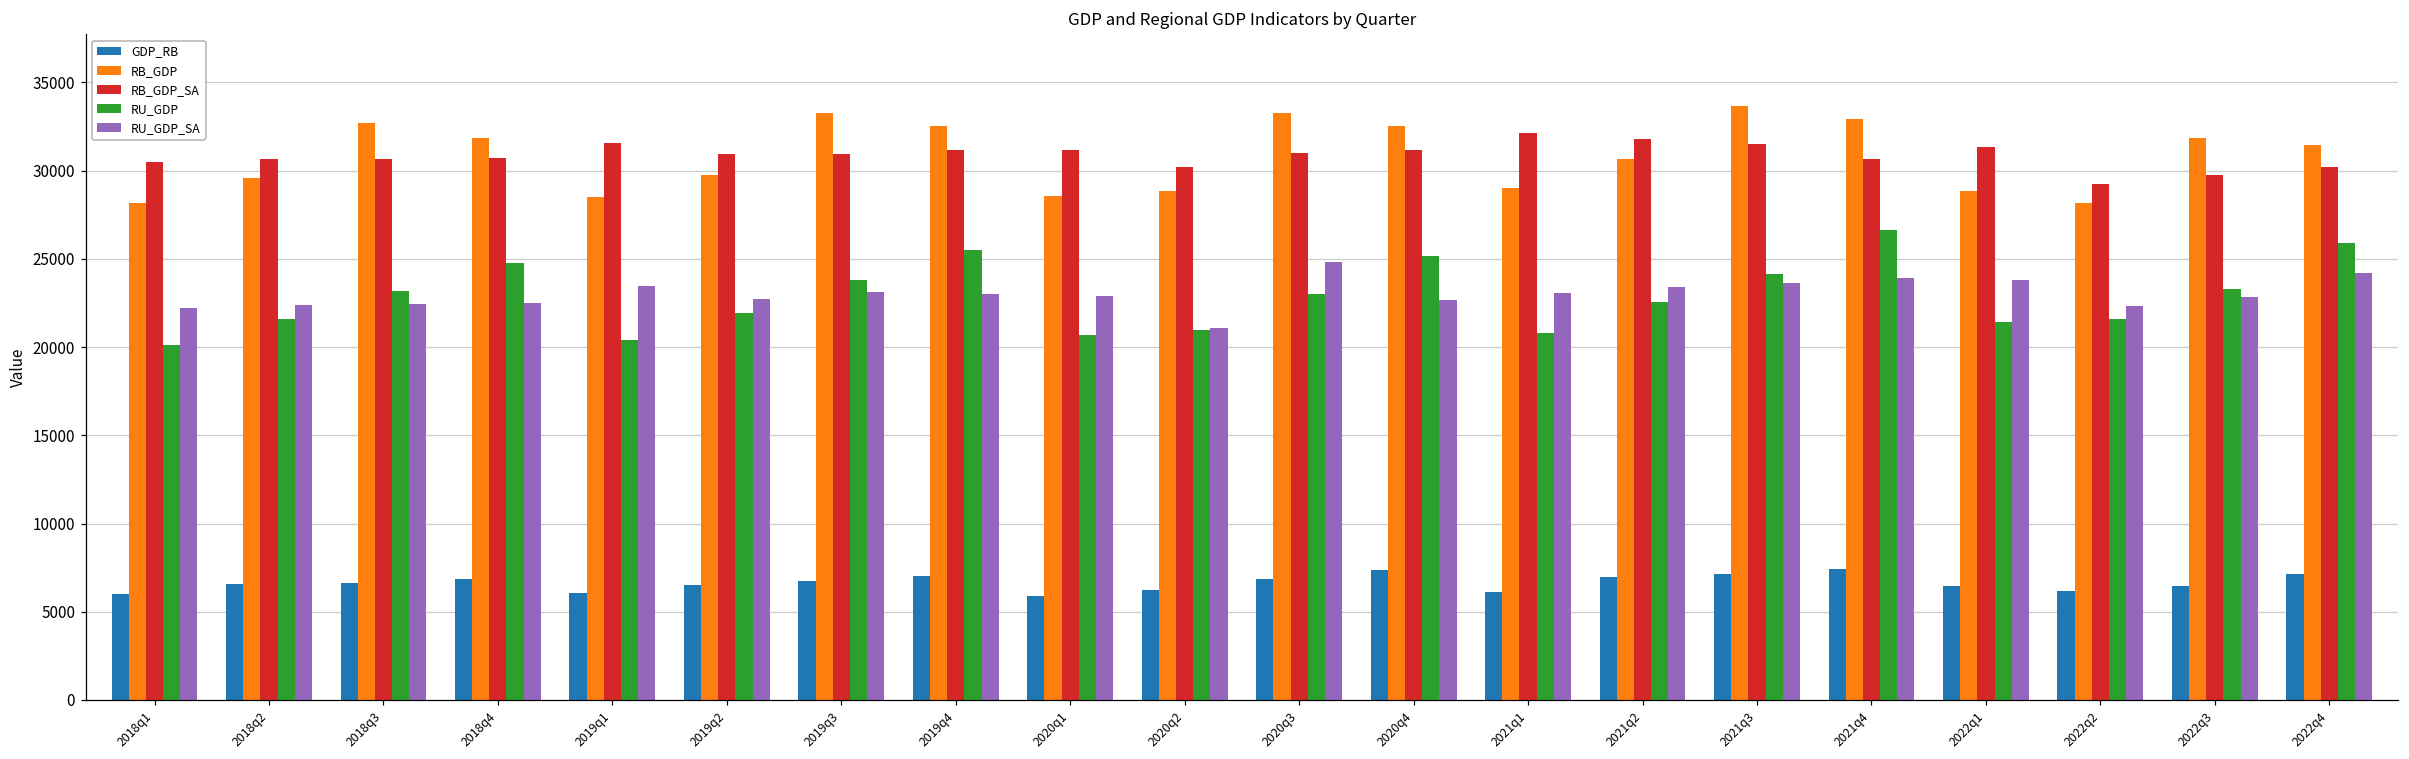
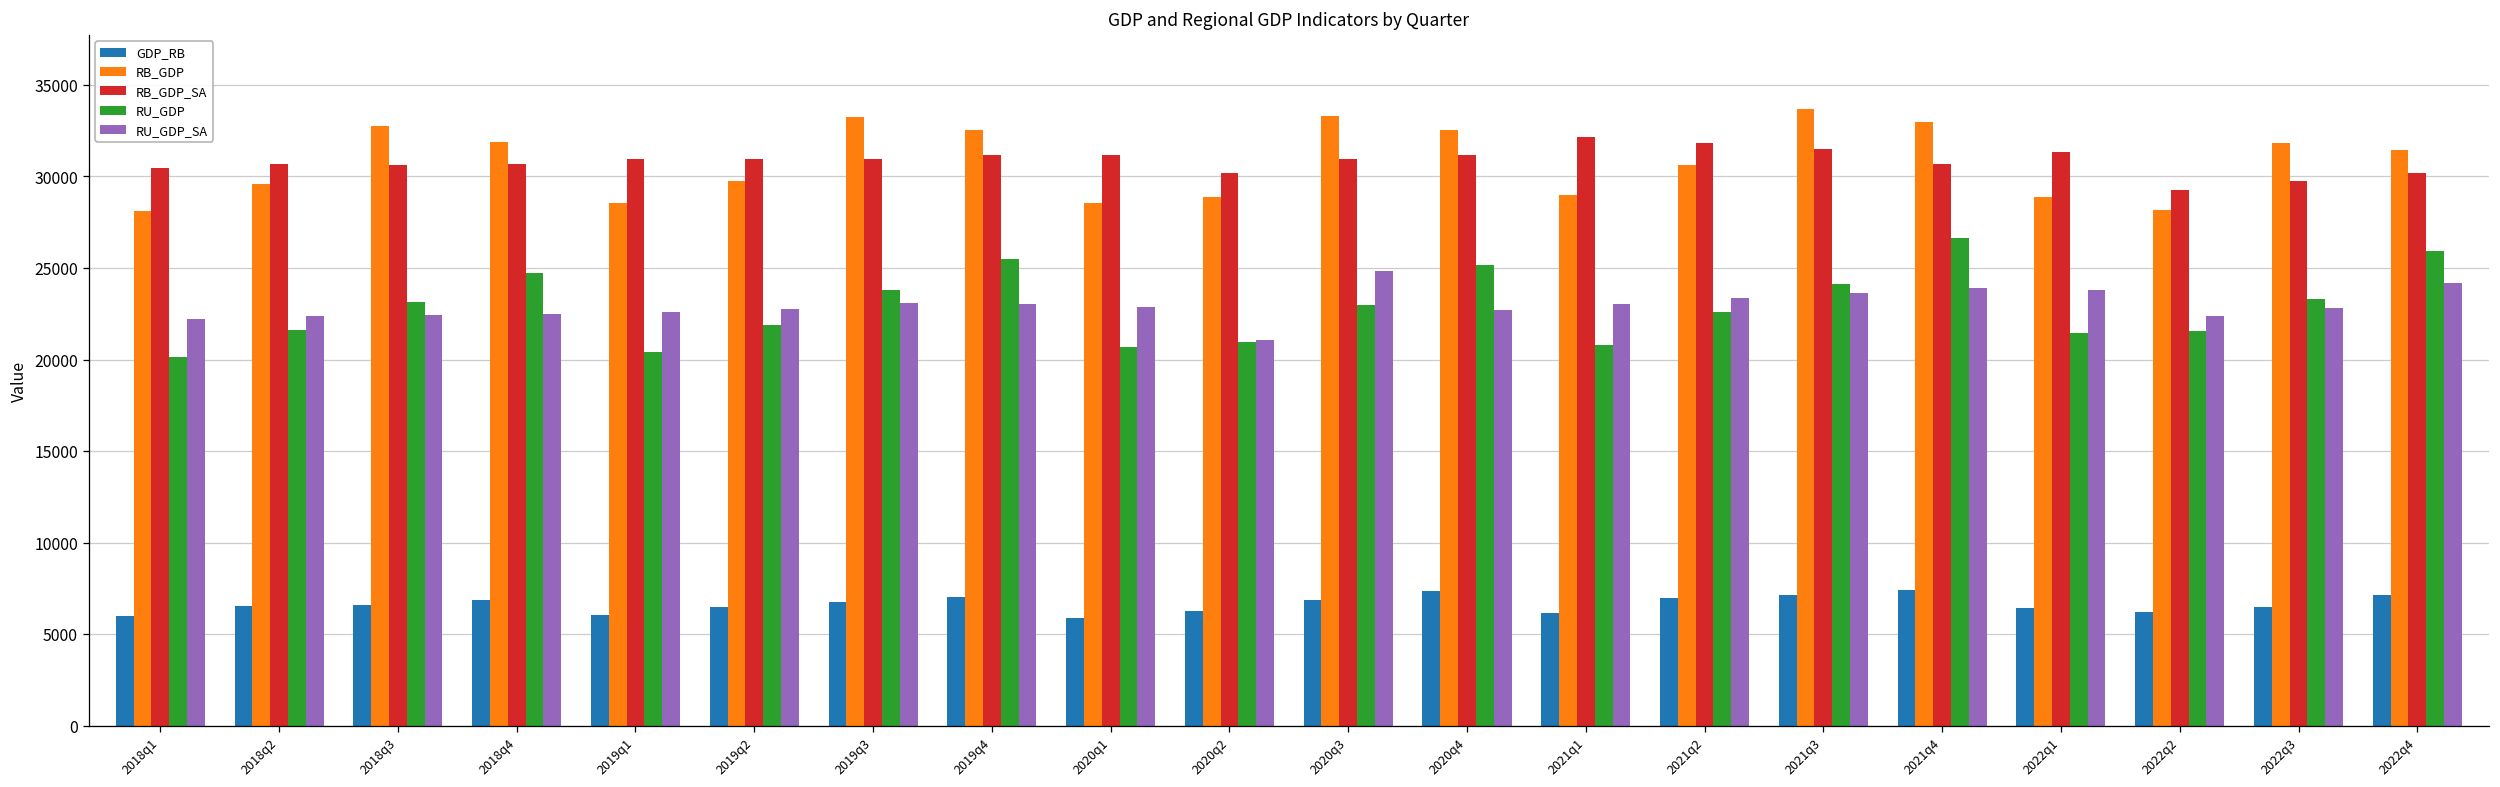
RB_GDP_SA, 2019q1: 31500 -> 30900
RU_GDP_SA, 2019q1: 23500 -> 22600
